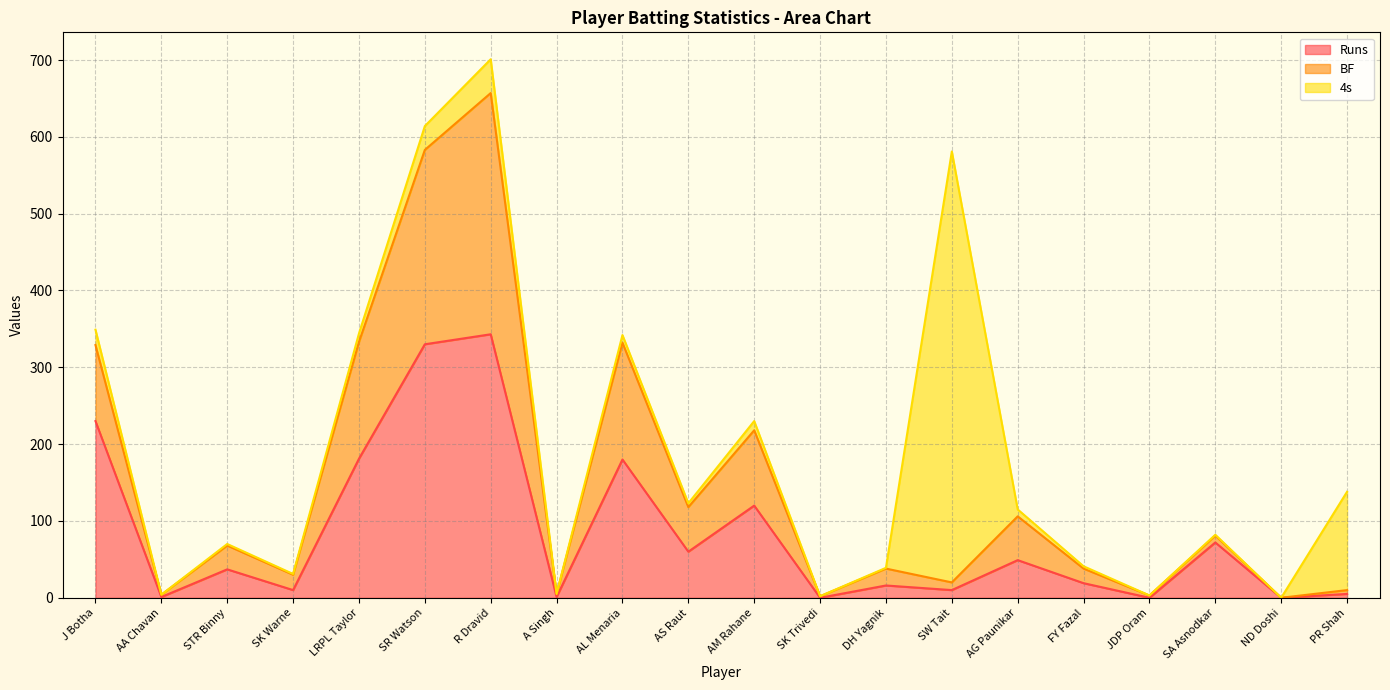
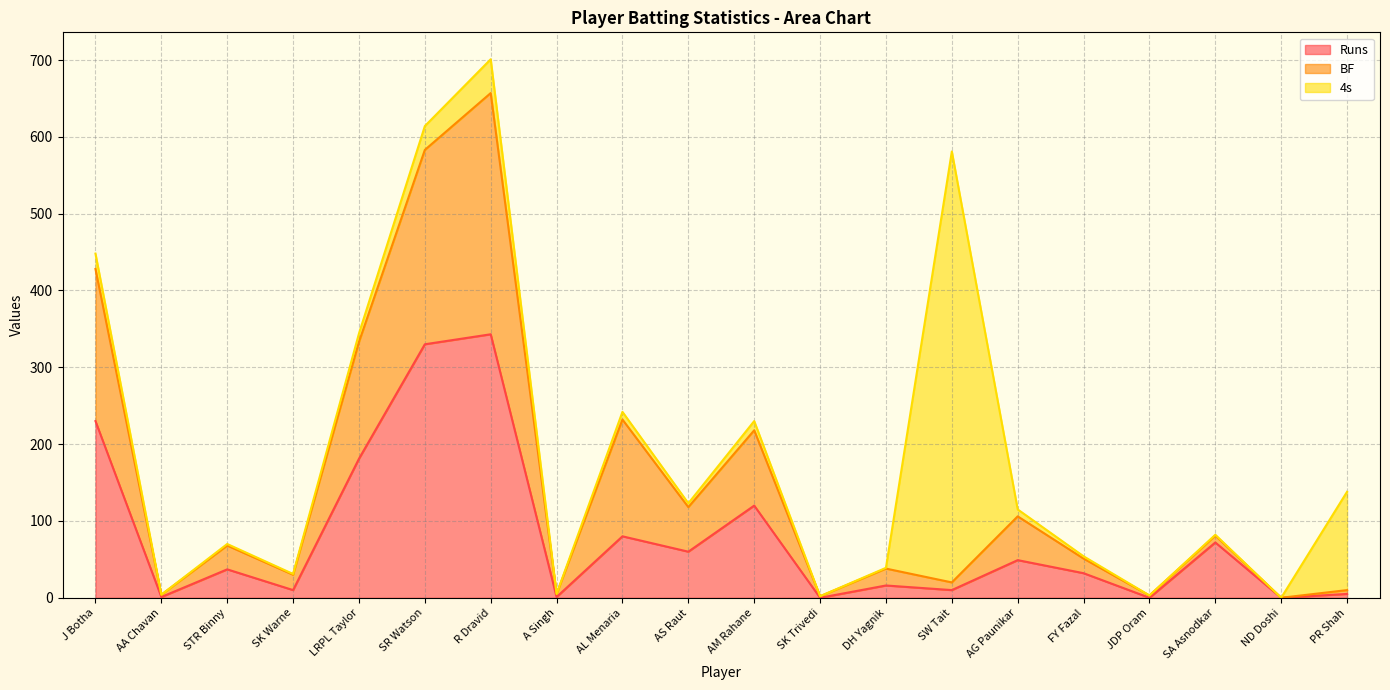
BF, J Botha: 100 -> 200
Runs, AL Menaria: 180 -> 80
Runs, FY Fazal: 20 -> 30
